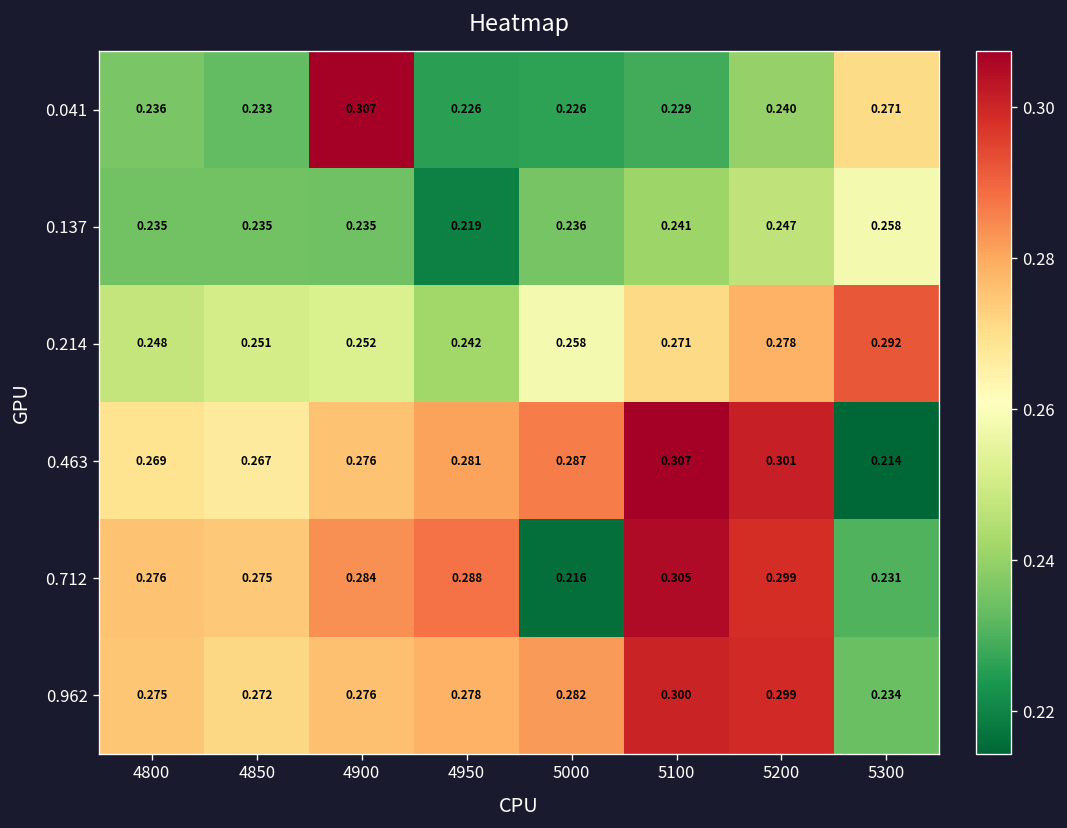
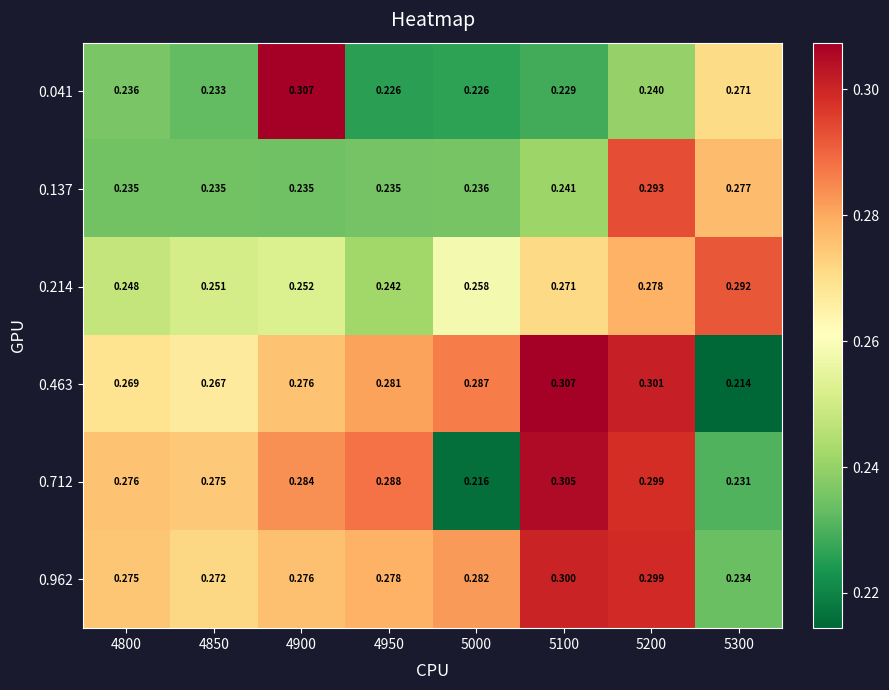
0.137, 4950: 0.219 -> 0.235
0.137, 5200: 0.247 -> 0.293
0.137, 5300: 0.258 -> 0.277
